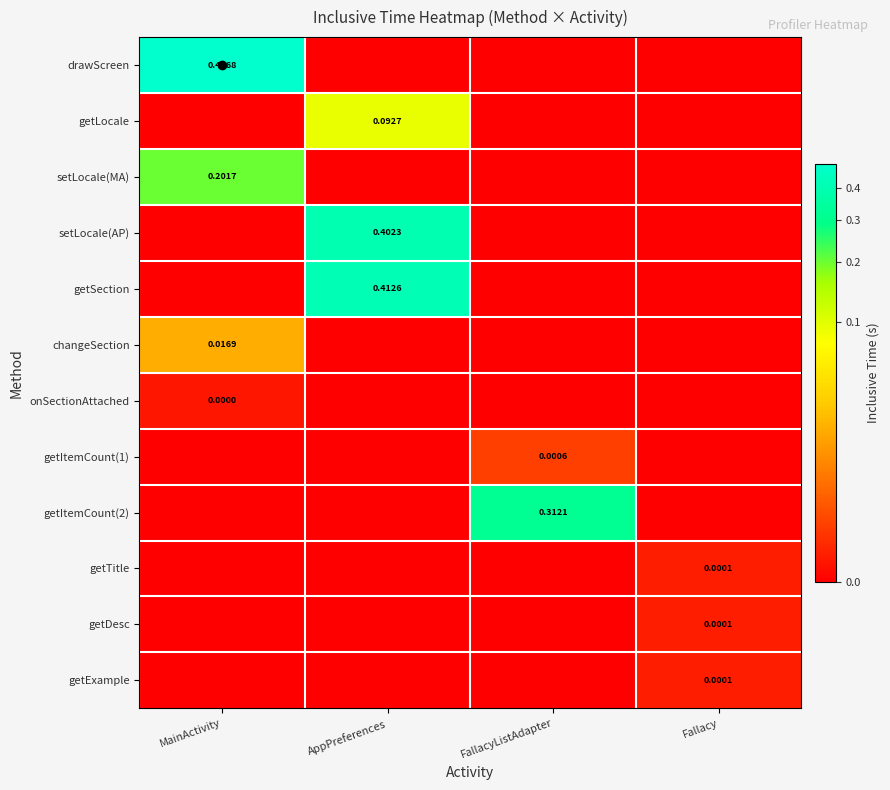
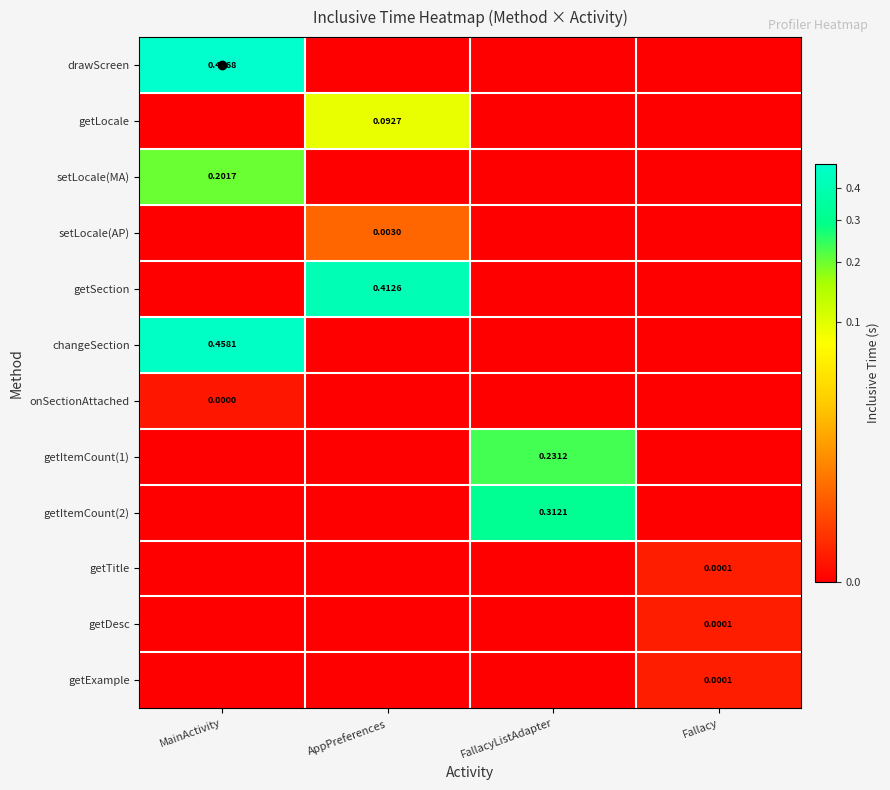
setLocale(AP), AppPreferences: 0.4023 -> 0.0030
changeSection, MainActivity: 0.0169 -> 0.4581
getItemCount(1), FallacyListAdapter: 0.0006 -> 0.2312
